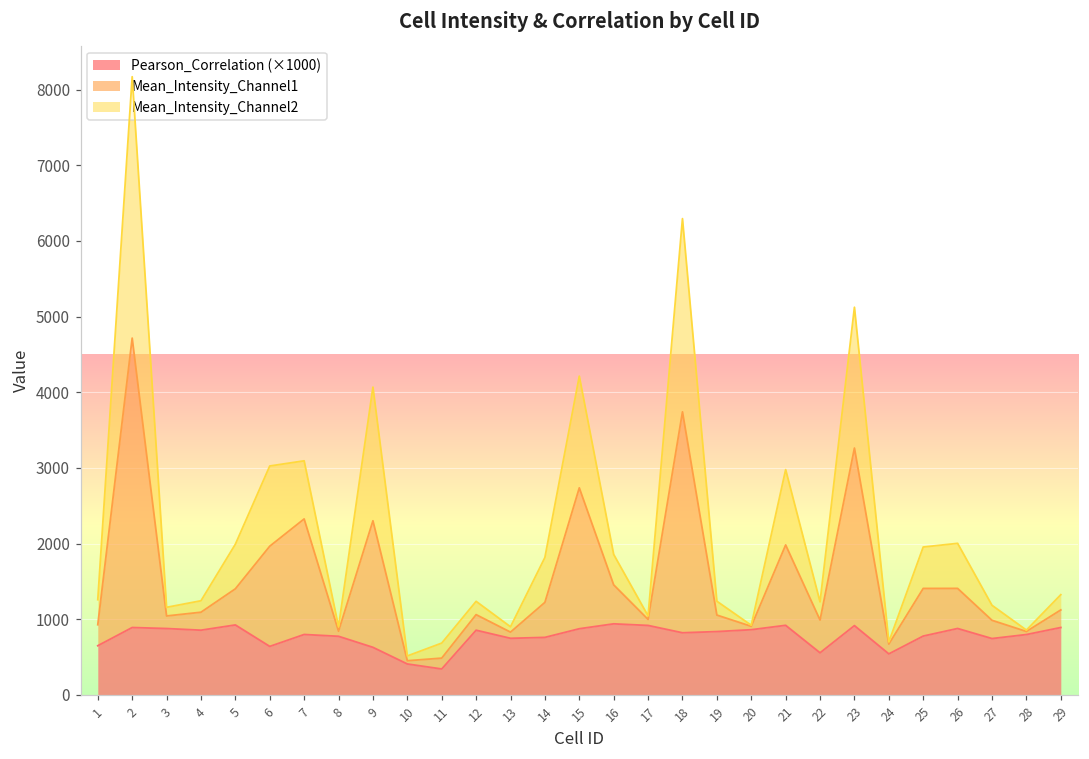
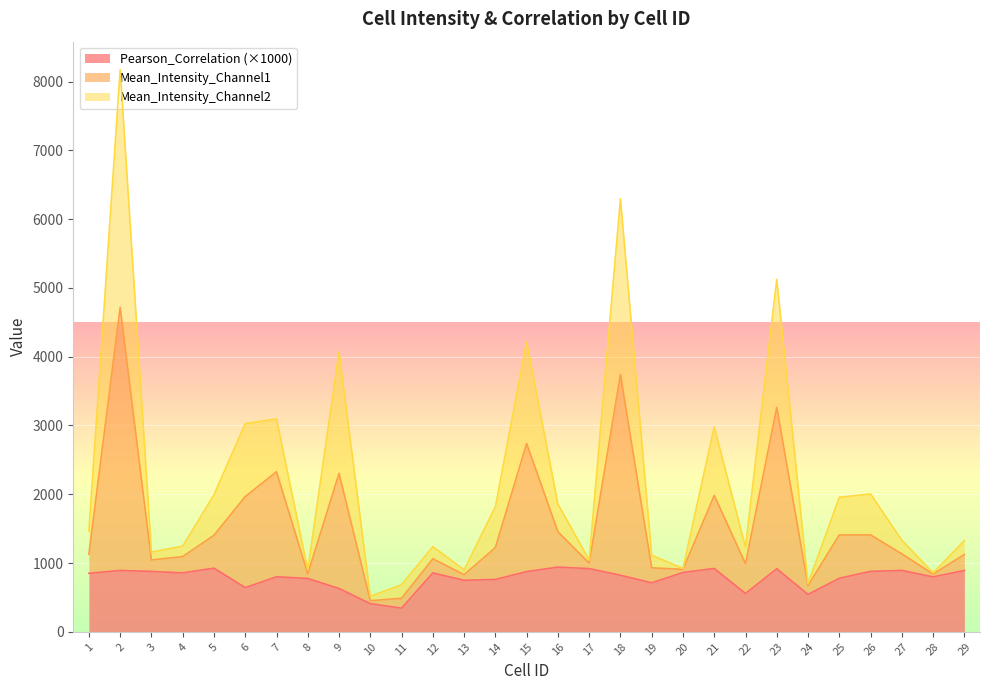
Pearson_Correlation (×1000), 1: 700 -> 900
Pearson_Correlation (×1000), 19: 800 -> 700
Pearson_Correlation (×1000), 27: 700 -> 900
